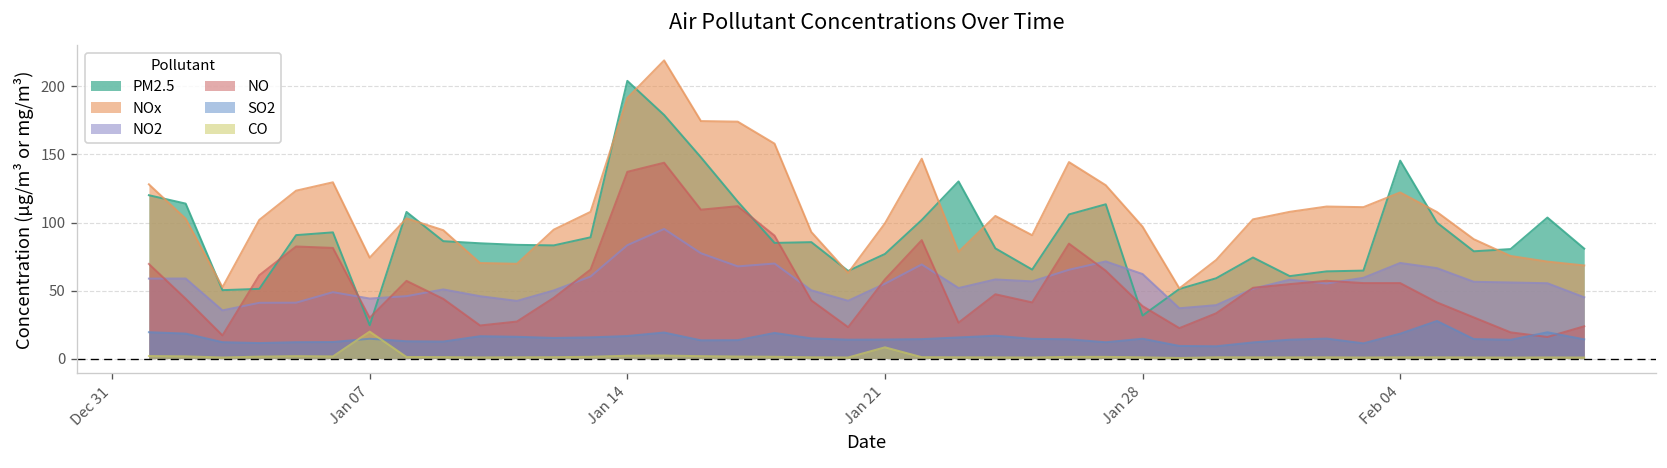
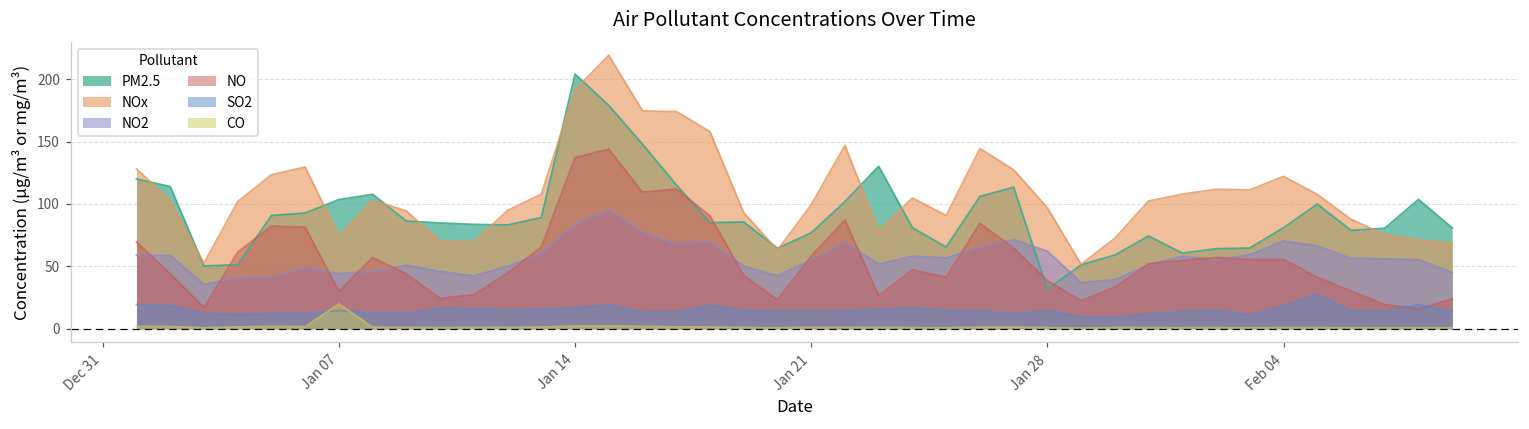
PM2.5, Jan 07: 24 -> 103
CO, Jan 21: 8 -> 1
PM2.5, Feb 04: 145 -> 81
